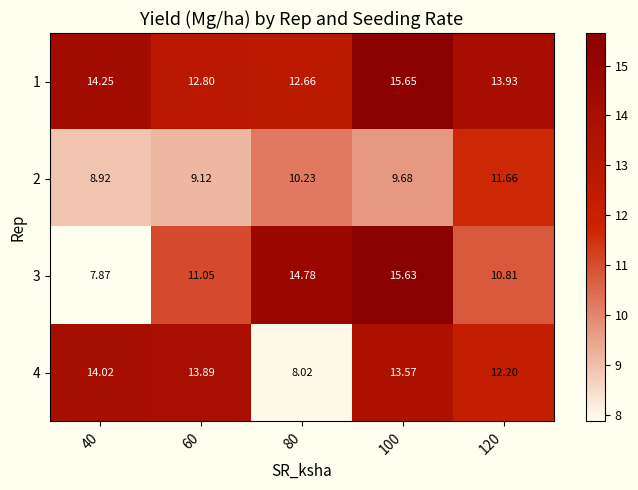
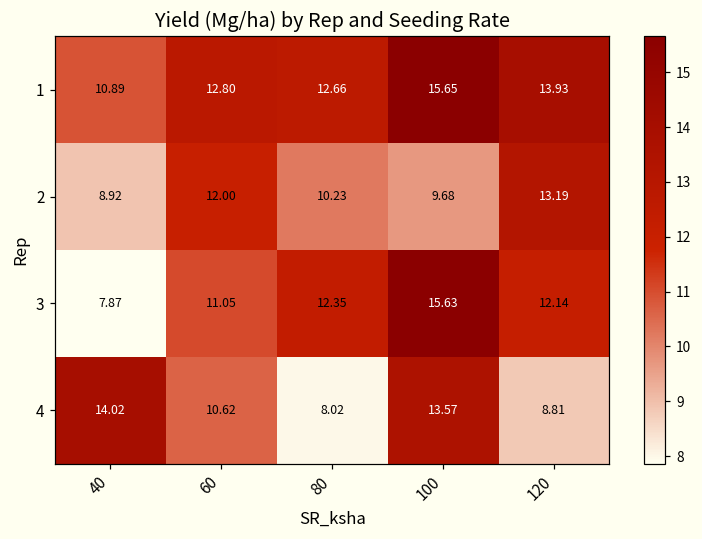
1, 40: 14.25 -> 10.89
2, 60: 9.12 -> 12.00
2, 120: 11.66 -> 13.19
3, 80: 14.78 -> 12.35
3, 120: 10.81 -> 12.14
4, 60: 13.89 -> 10.62
4, 120: 12.20 -> 8.81
